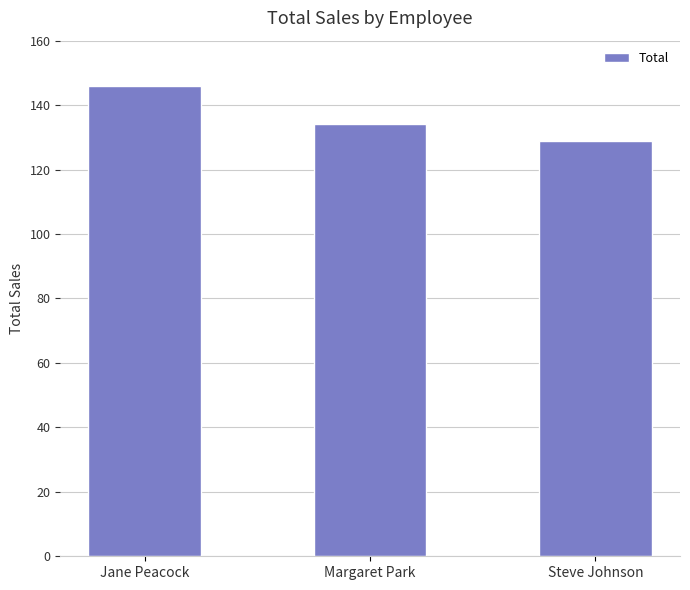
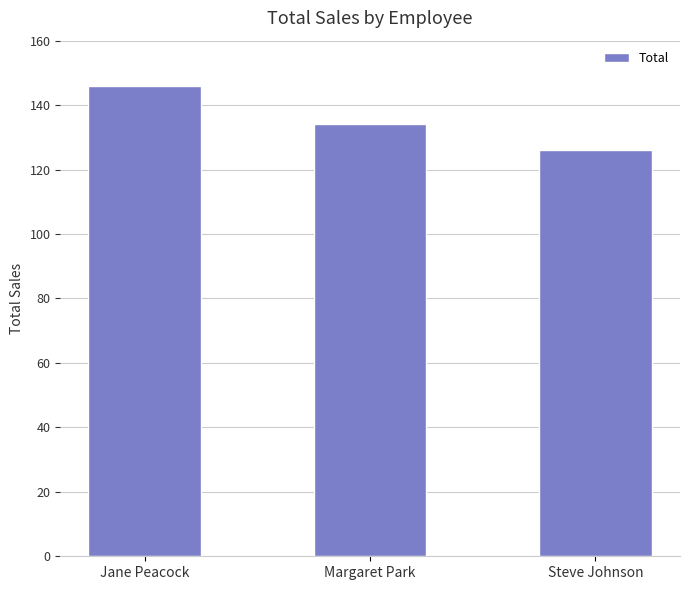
Steve Johnson: 129 -> 126
